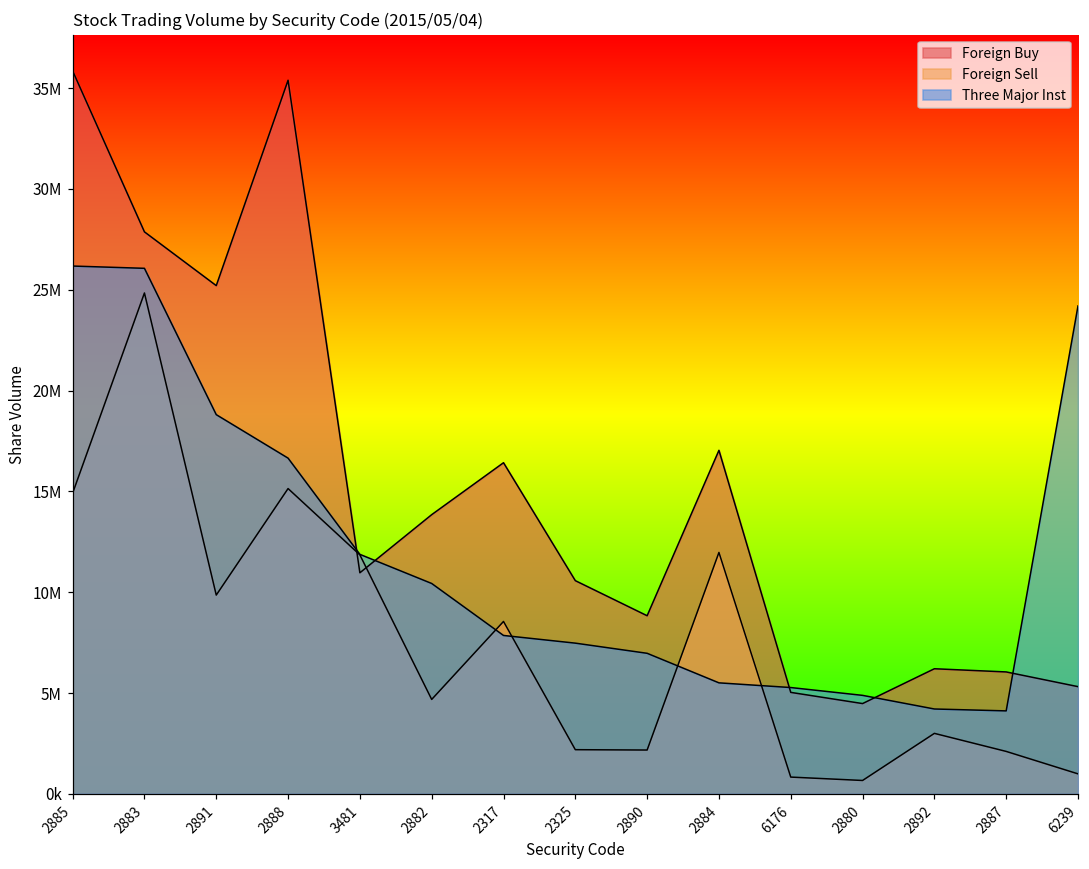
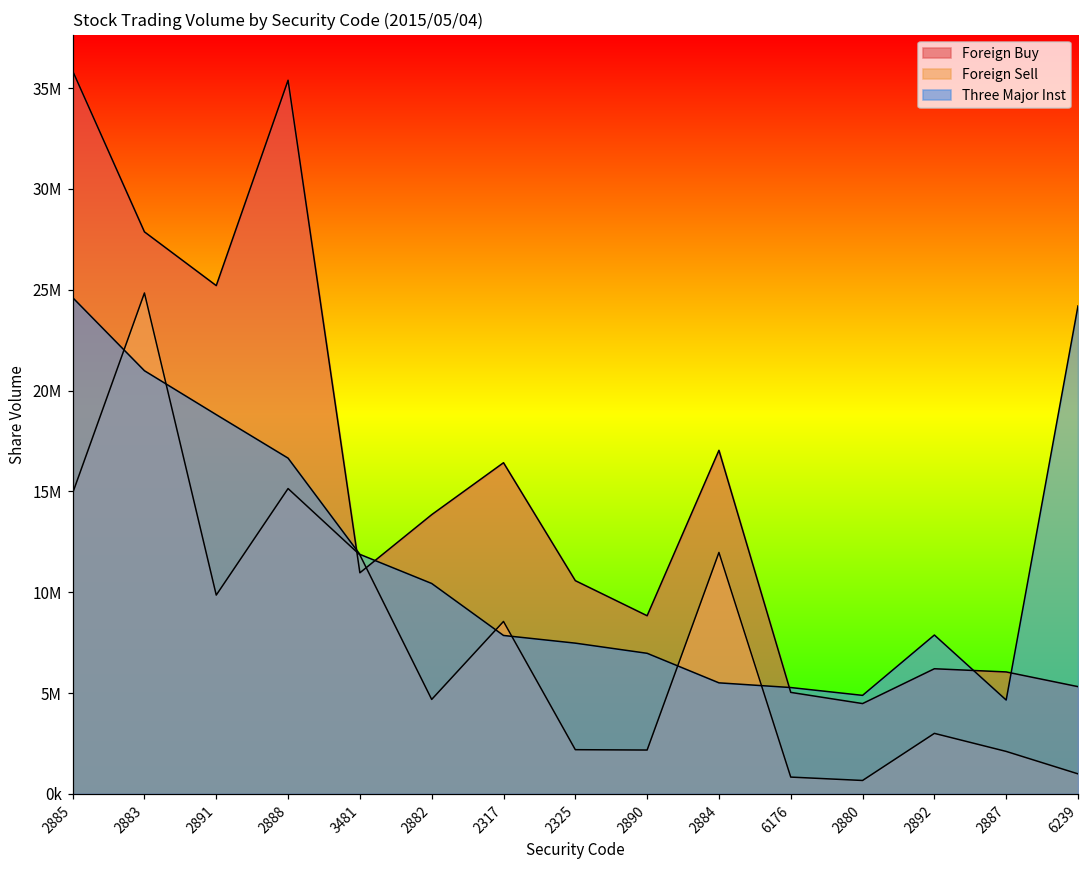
Three Major Inst, 2885: 26200000 -> 24600000
Three Major Inst, 2883: 26100000 -> 21000000
Three Major Inst, 2892: 4200000 -> 7900000
Three Major Inst, 2887: 4100000 -> 4700000
